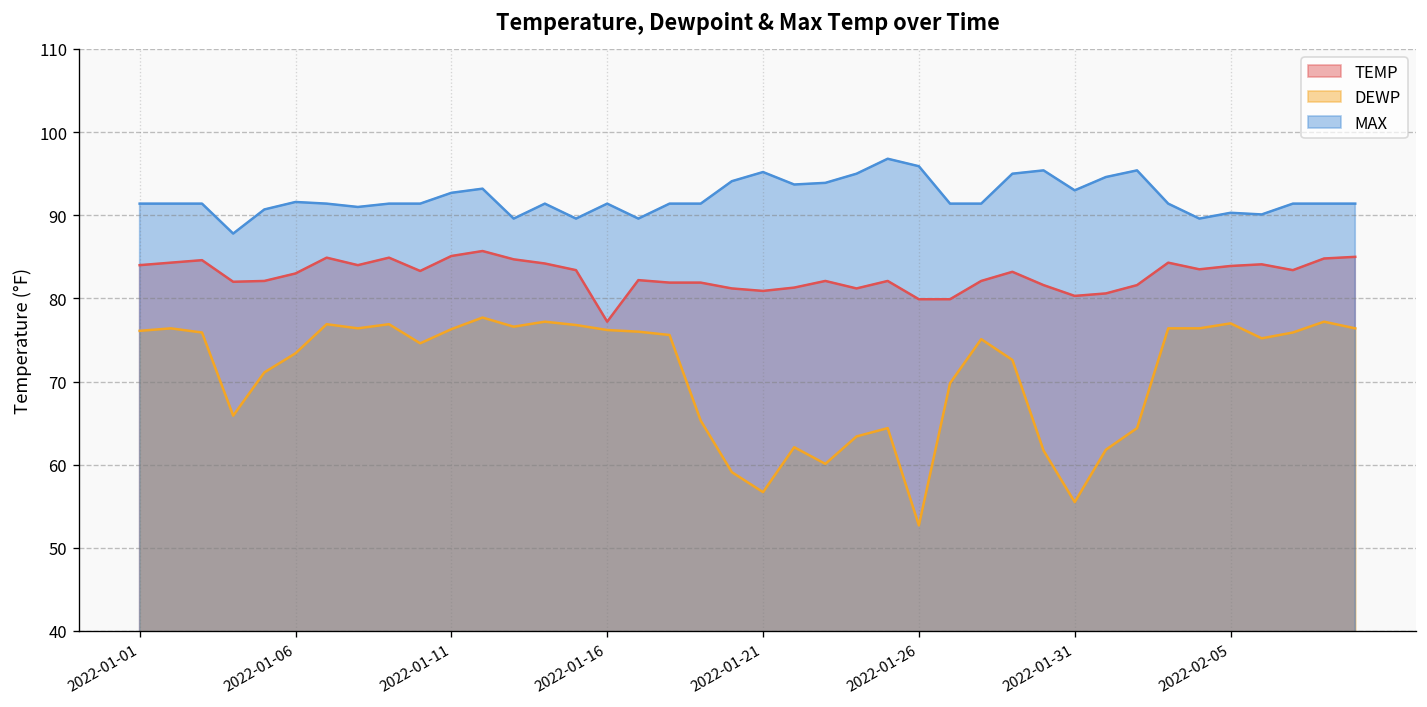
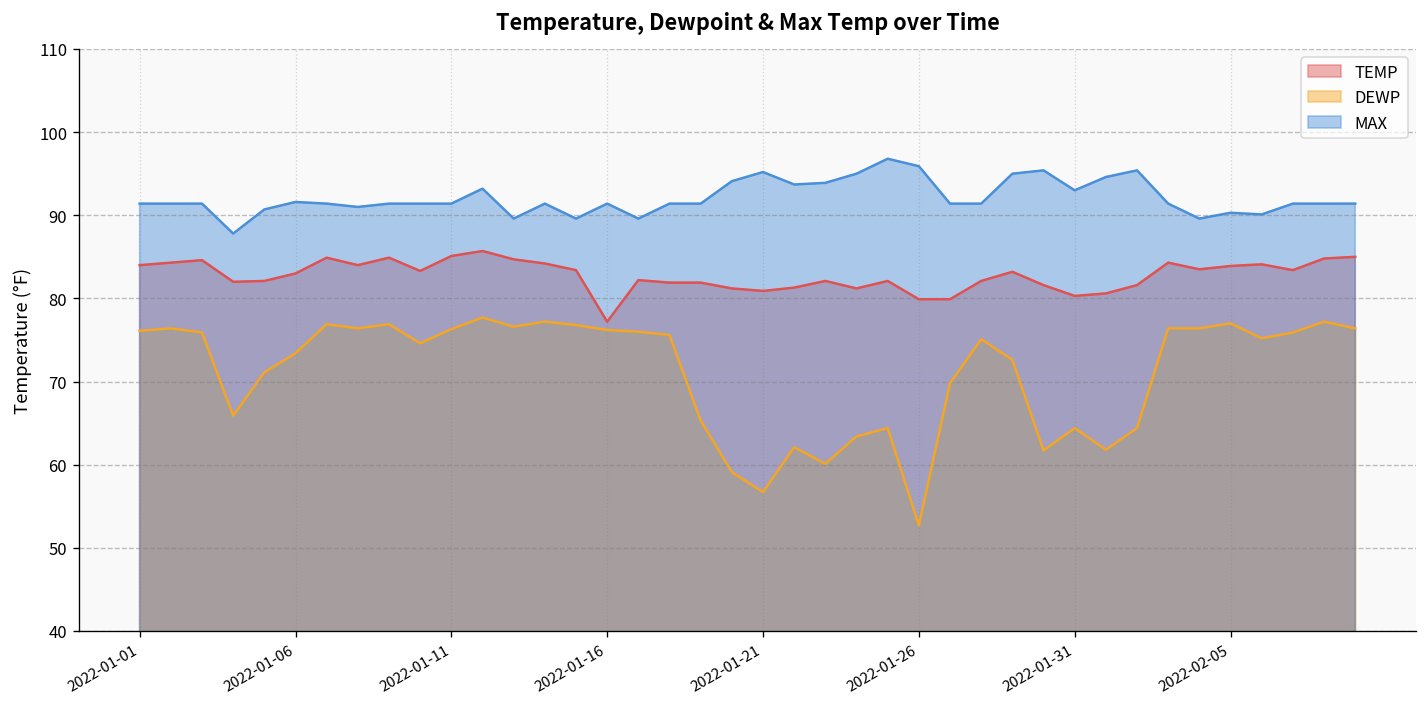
MAX, 2022-01-11: 93 -> 91
DEWP, 2022-01-31: 56 -> 64
